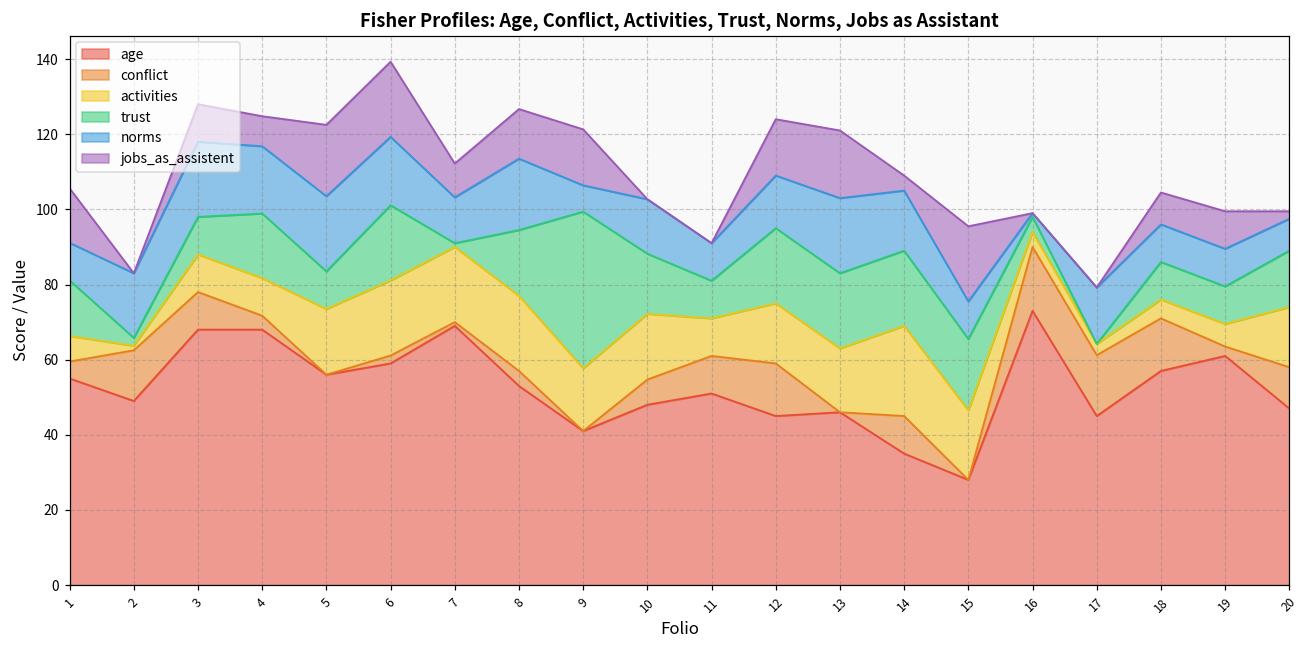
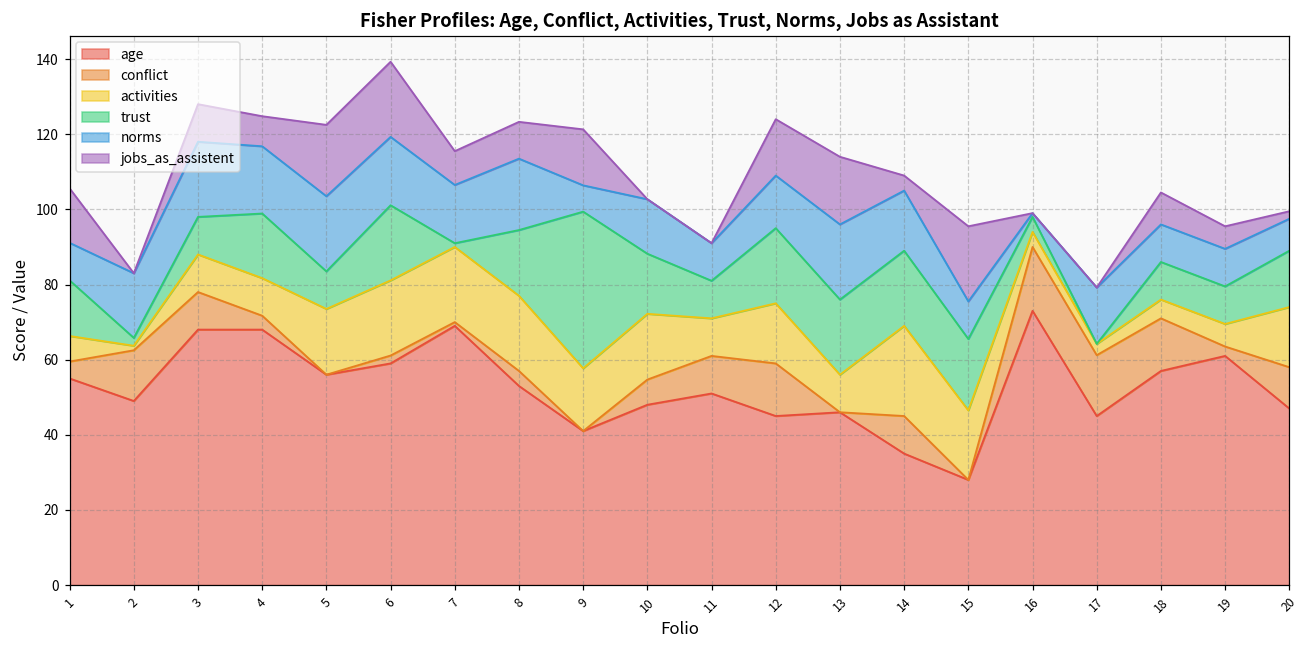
norms, 7: 12 -> 16
jobs_as_assistent, 8: 13 -> 10
activities, 13: 17 -> 10
jobs_as_assistent, 19: 10 -> 6
